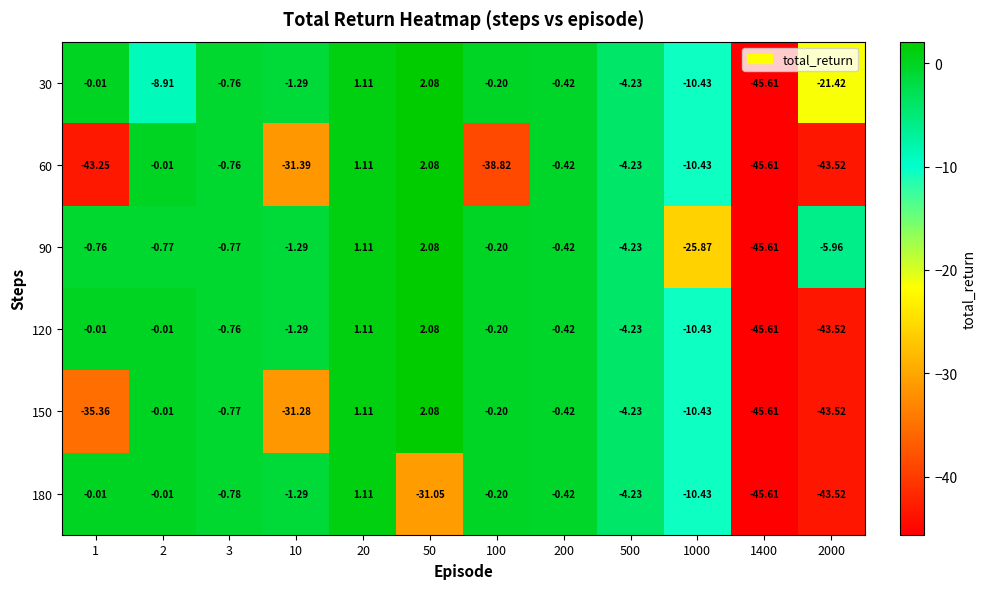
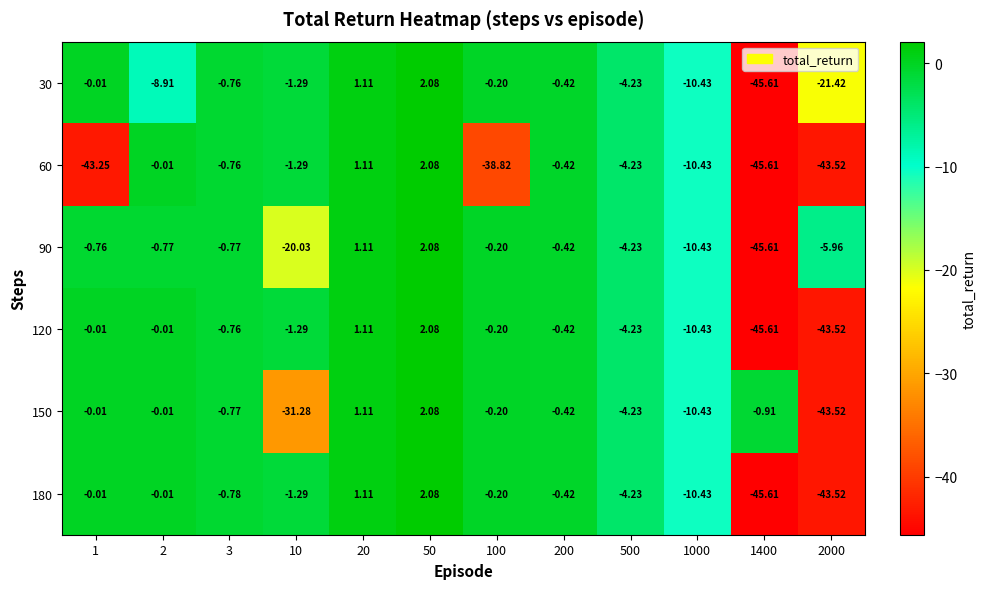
60, 10: -31.39 -> -1.29
90, 10: -1.29 -> -20.03
90, 1000: -25.87 -> -10.43
150, 1: -35.36 -> -0.01
150, 1400: -45.61 -> -0.91
180, 50: -31.05 -> 2.08
